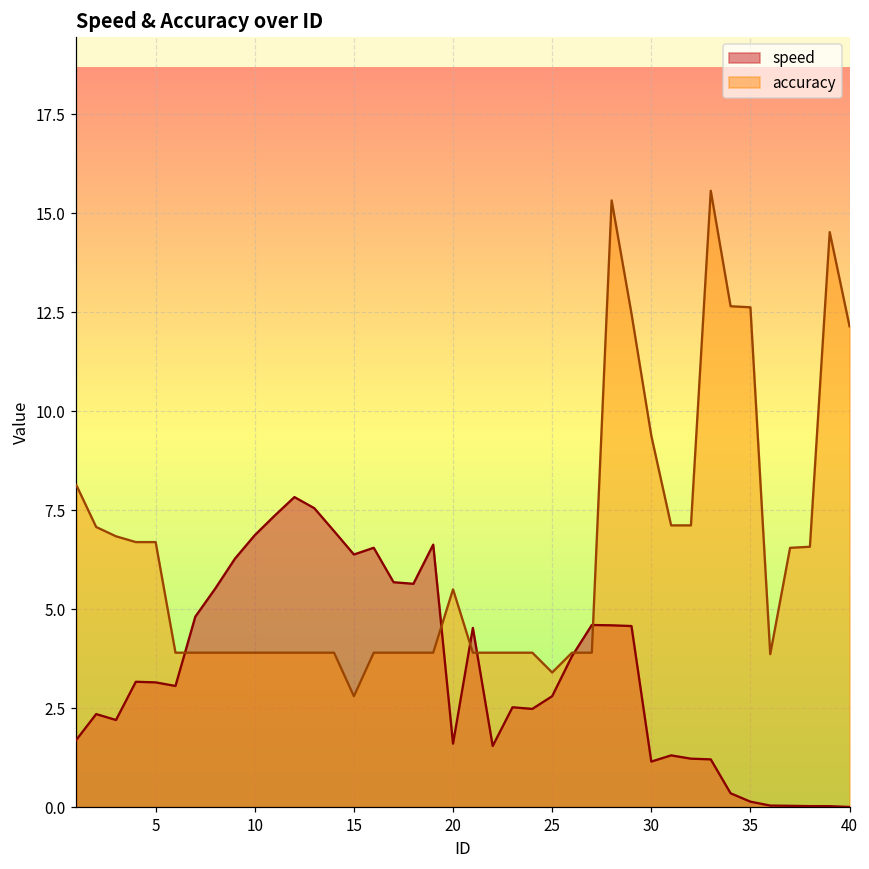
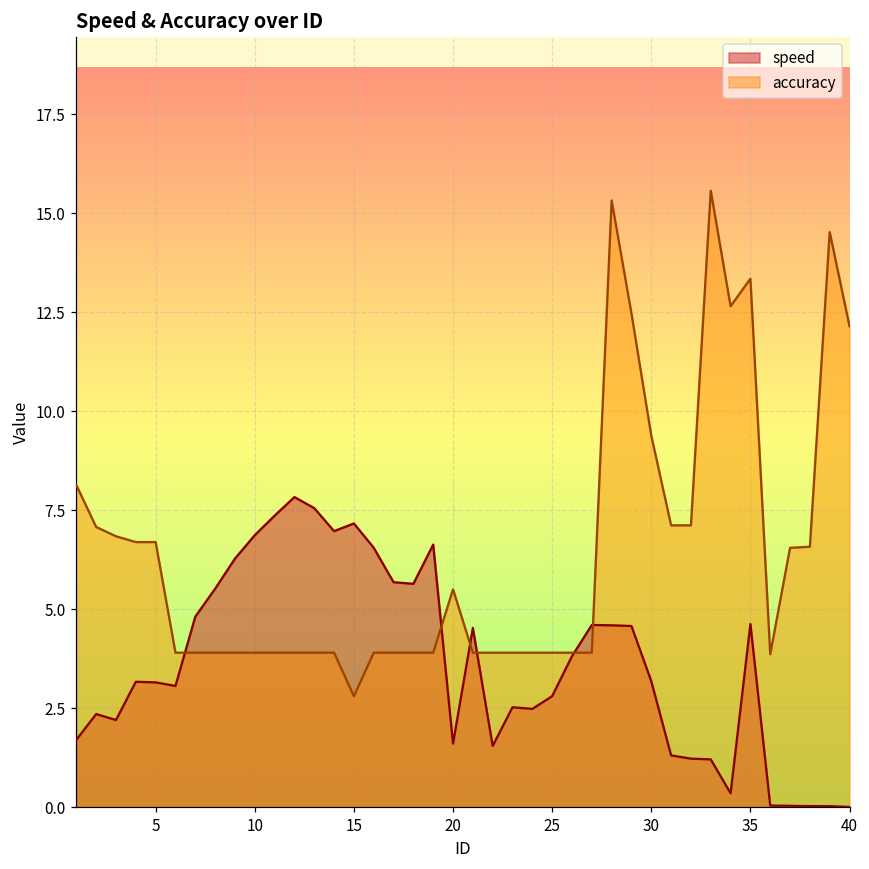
speed, 15: 6.4 -> 7.2
accuracy, 25: 3.4 -> 3.9
speed, 30: 1.1 -> 3.2
speed, 35: 0.1 -> 4.6
accuracy, 35: 12.6 -> 13.3
